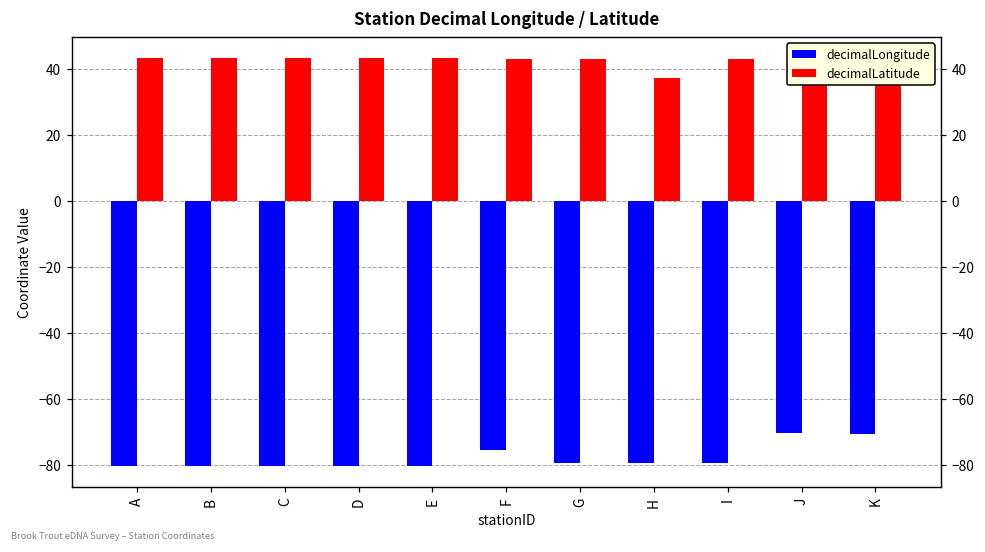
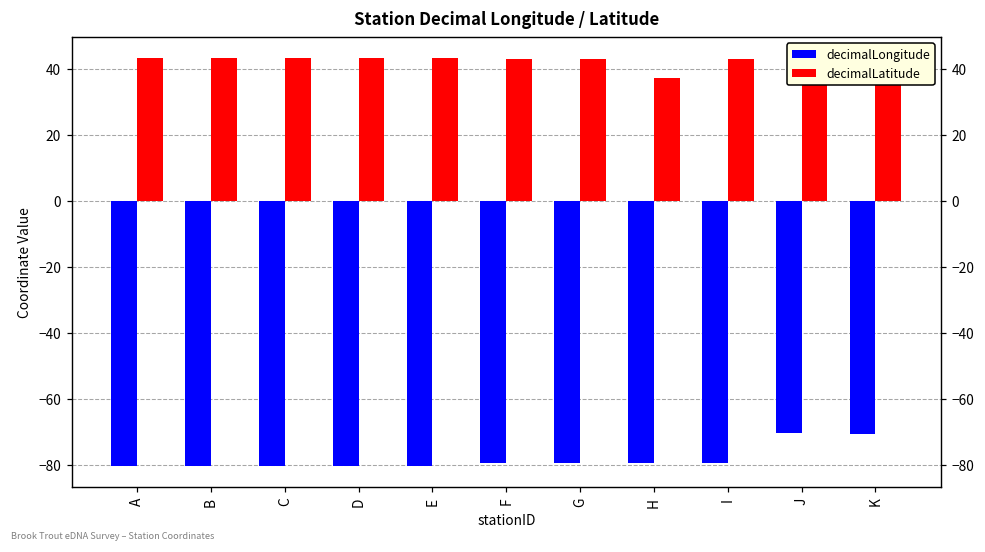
decimalLongitude, F: -75 -> -79
